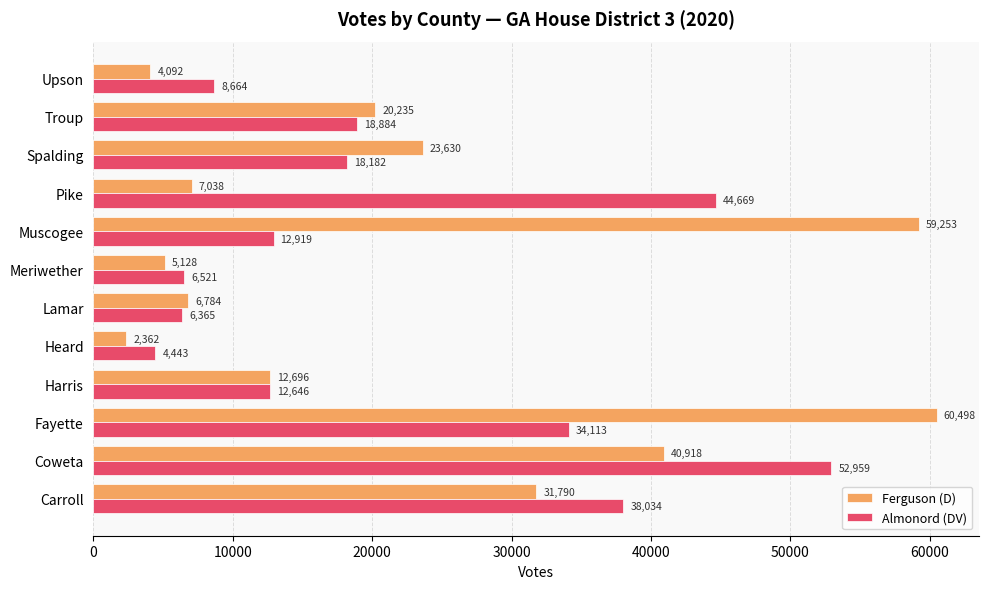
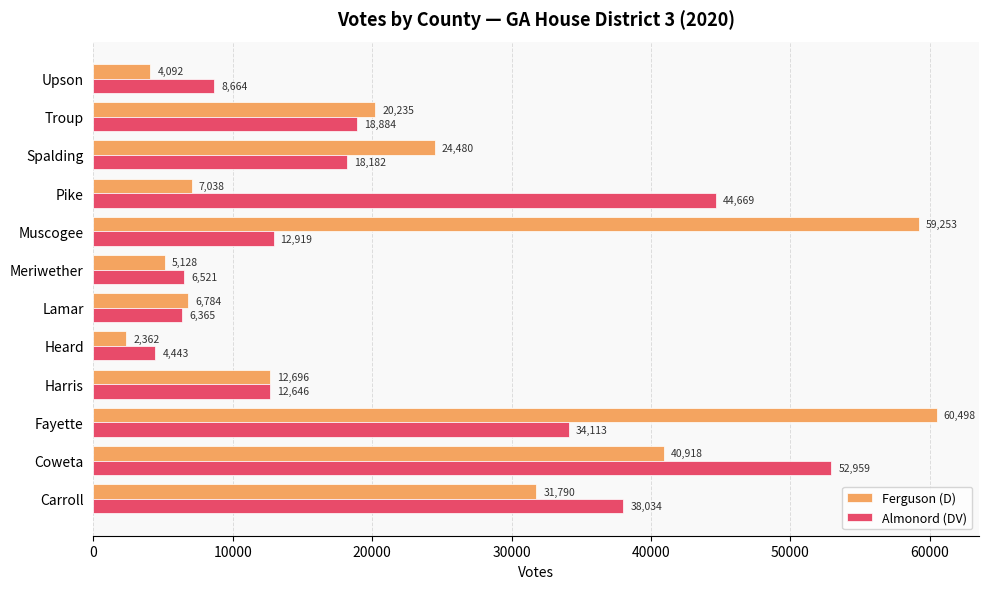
Ferguson (D), Spalding: 23,630 -> 24,480
